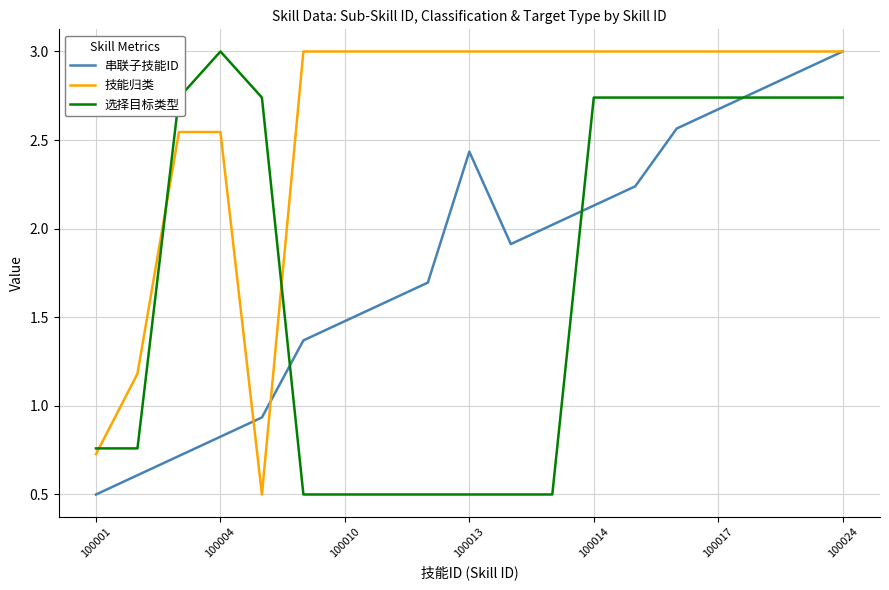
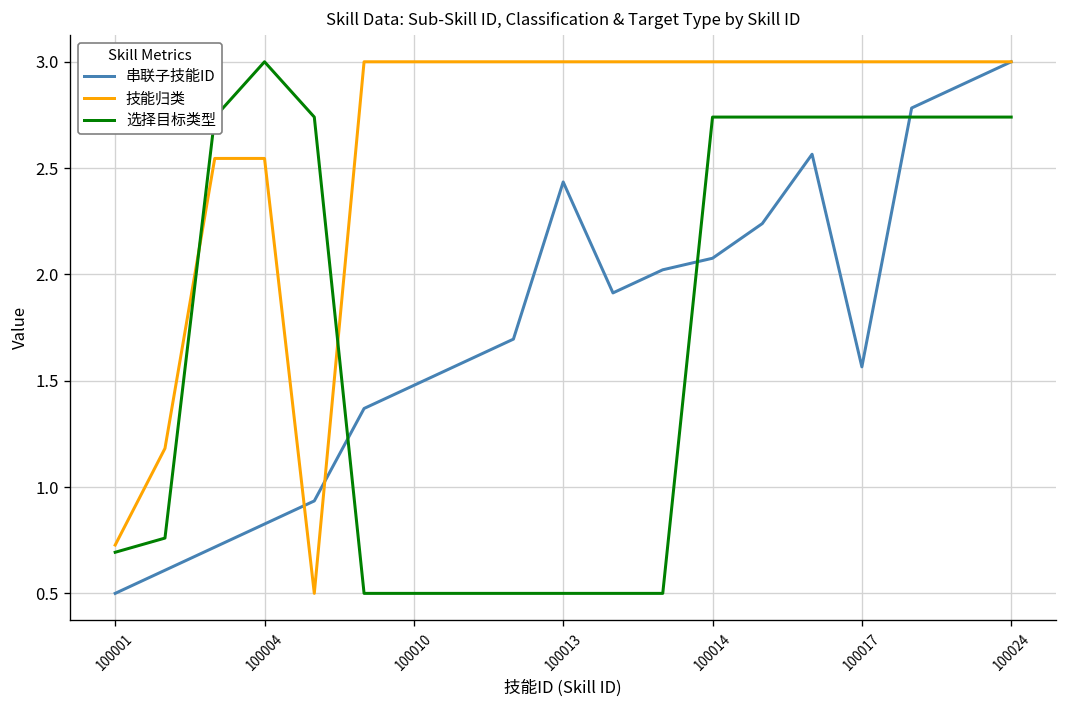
选择目标类型, 100001: 0.76 -> 0.69
串联子技能ID, 100014: 2.13 -> 2.08
串联子技能ID, 100017: 2.67 -> 1.57
